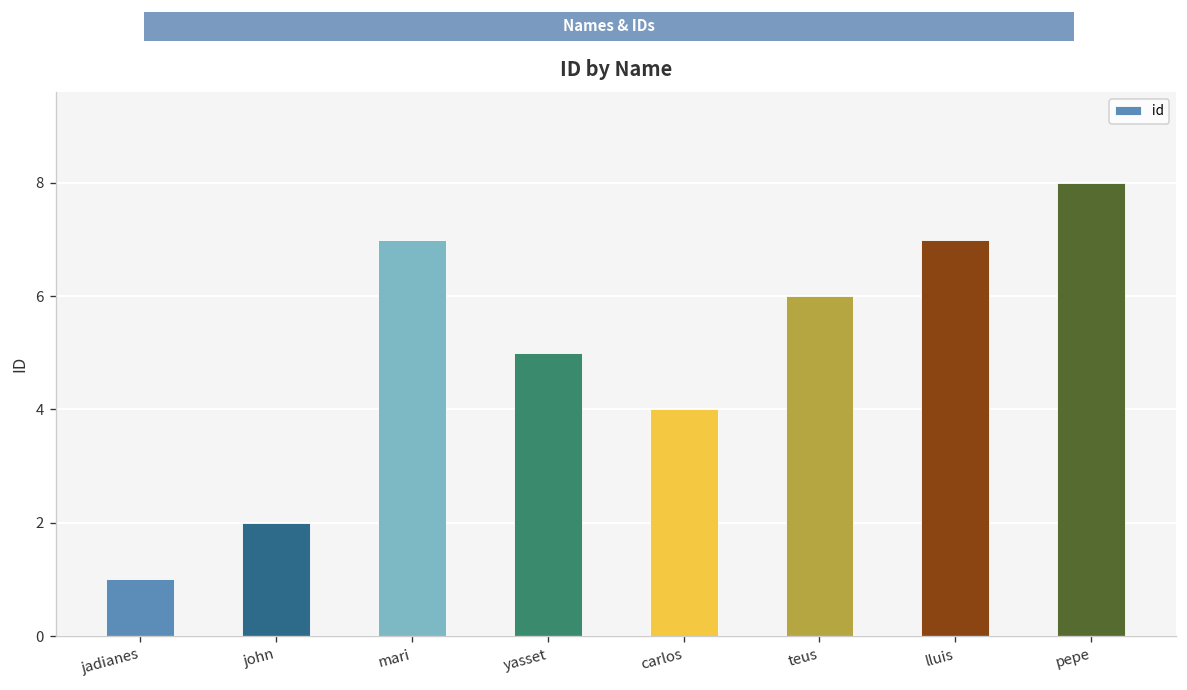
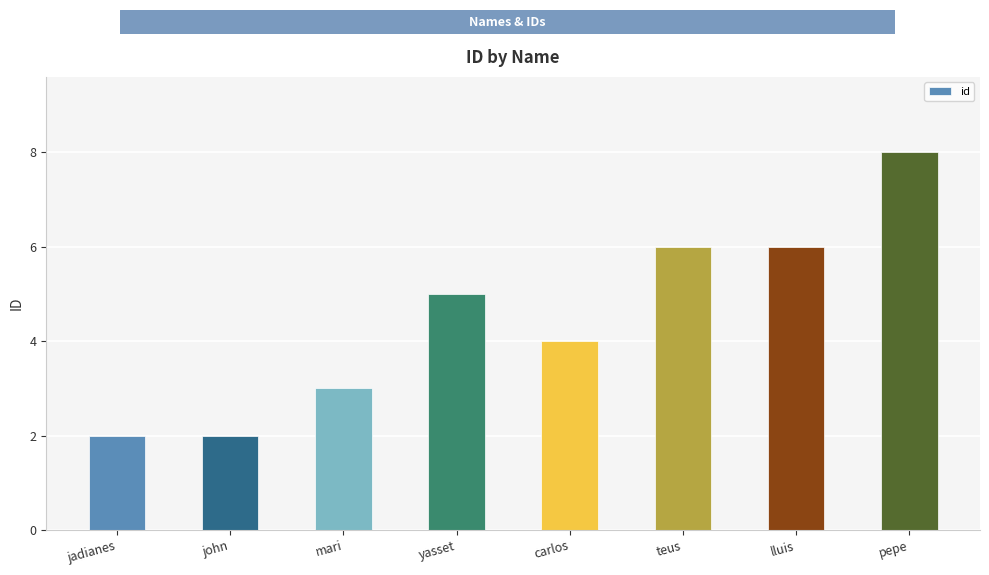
jadianes: 1 -> 2
mari: 7 -> 3
lluis: 7 -> 6
